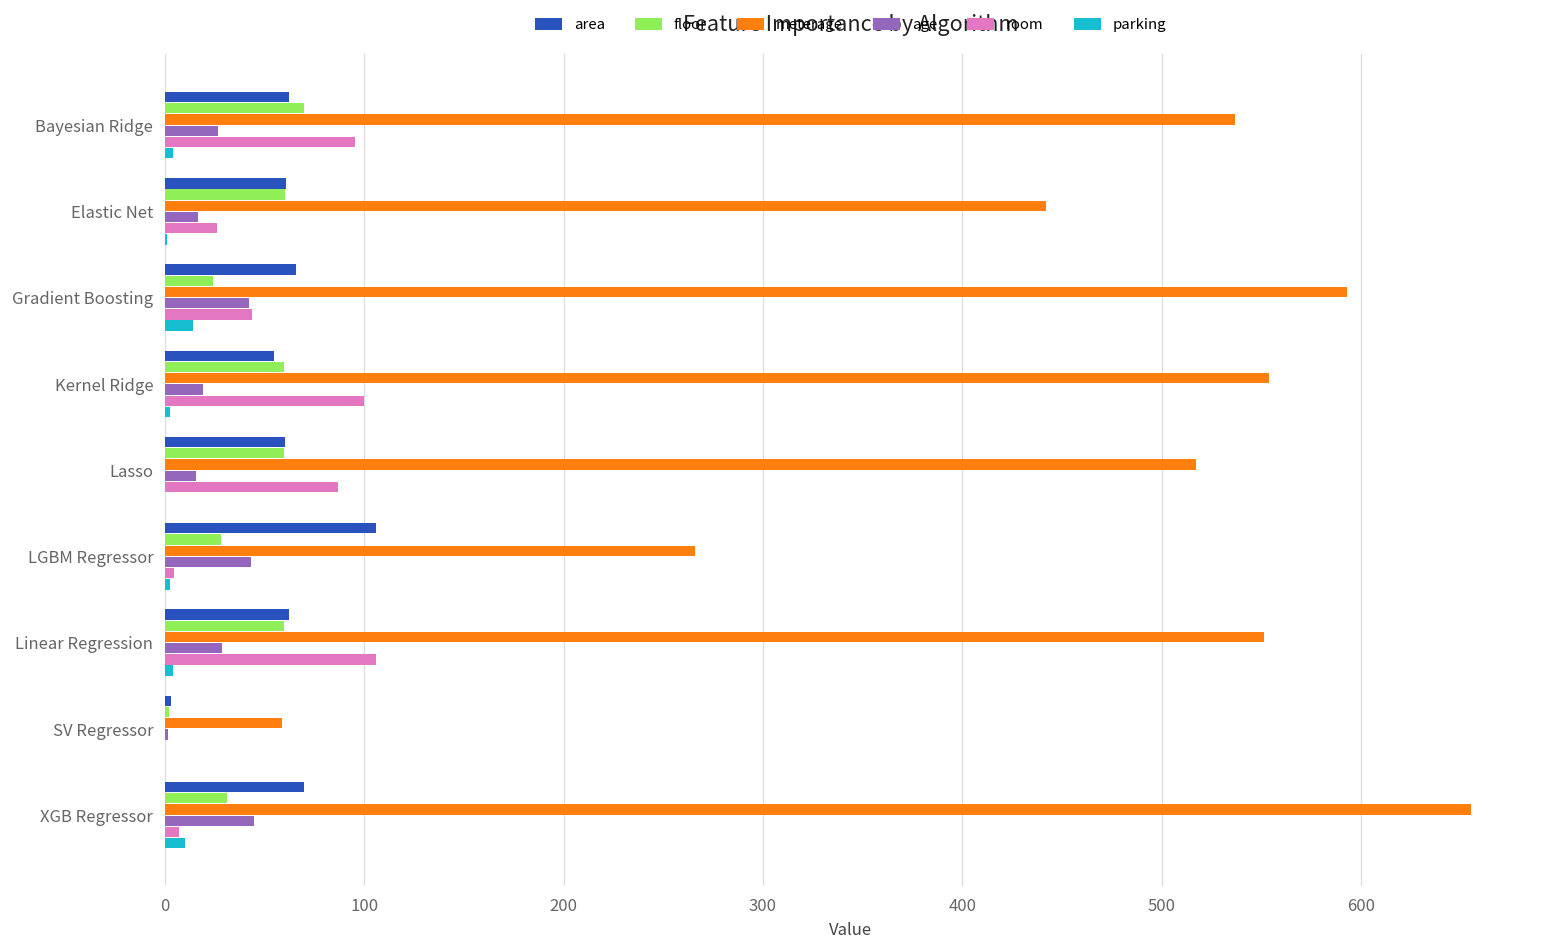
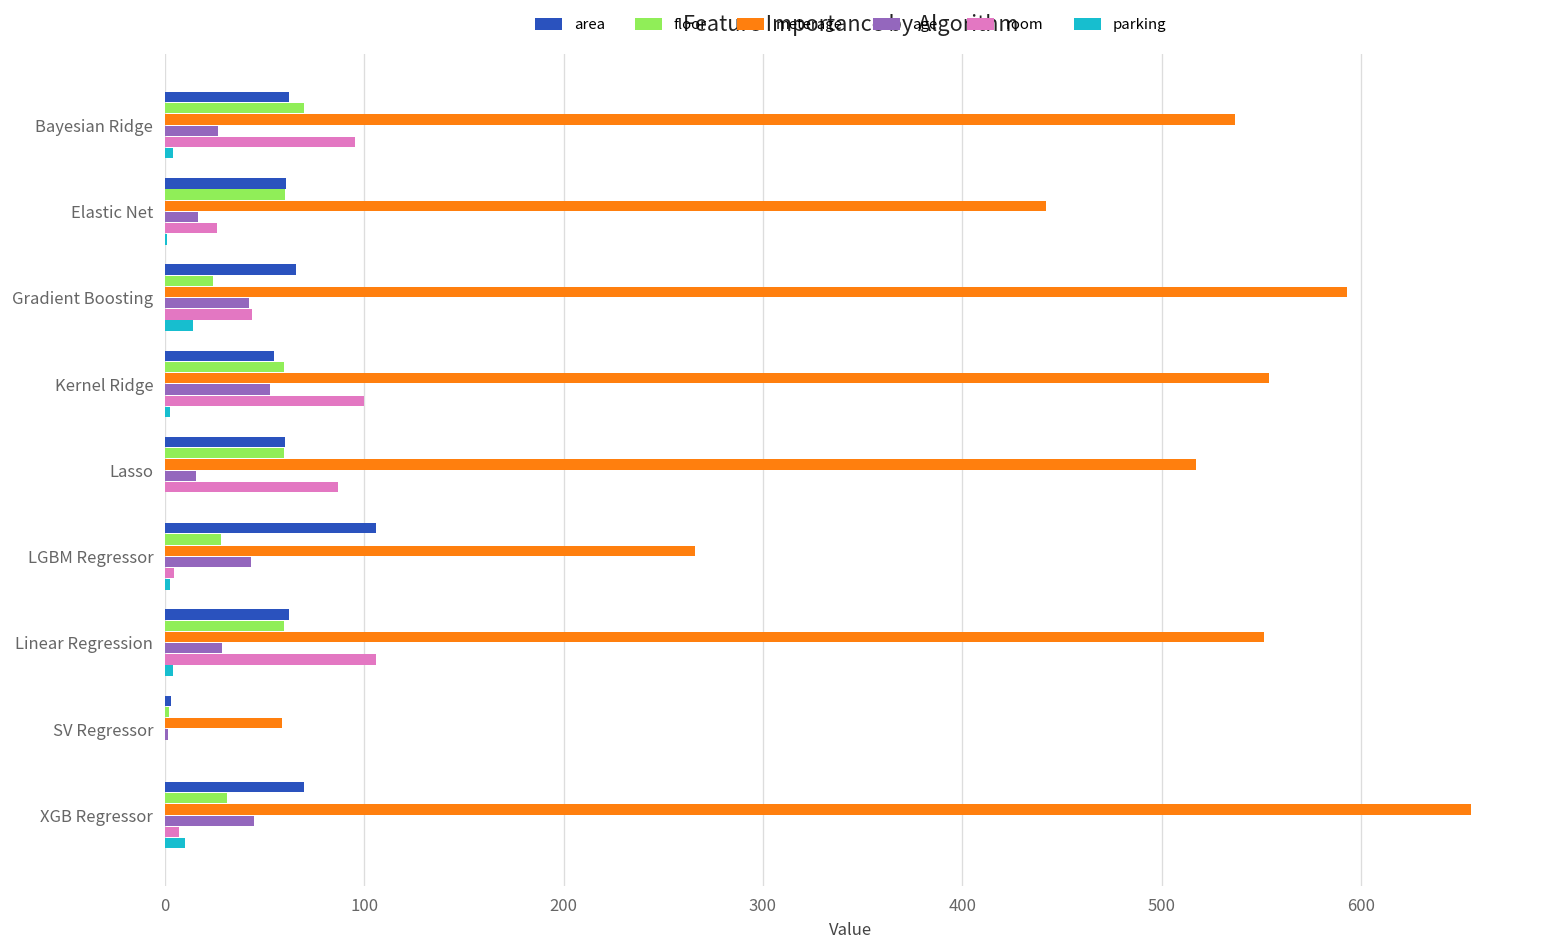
age, Kernel Ridge: 19 -> 53
